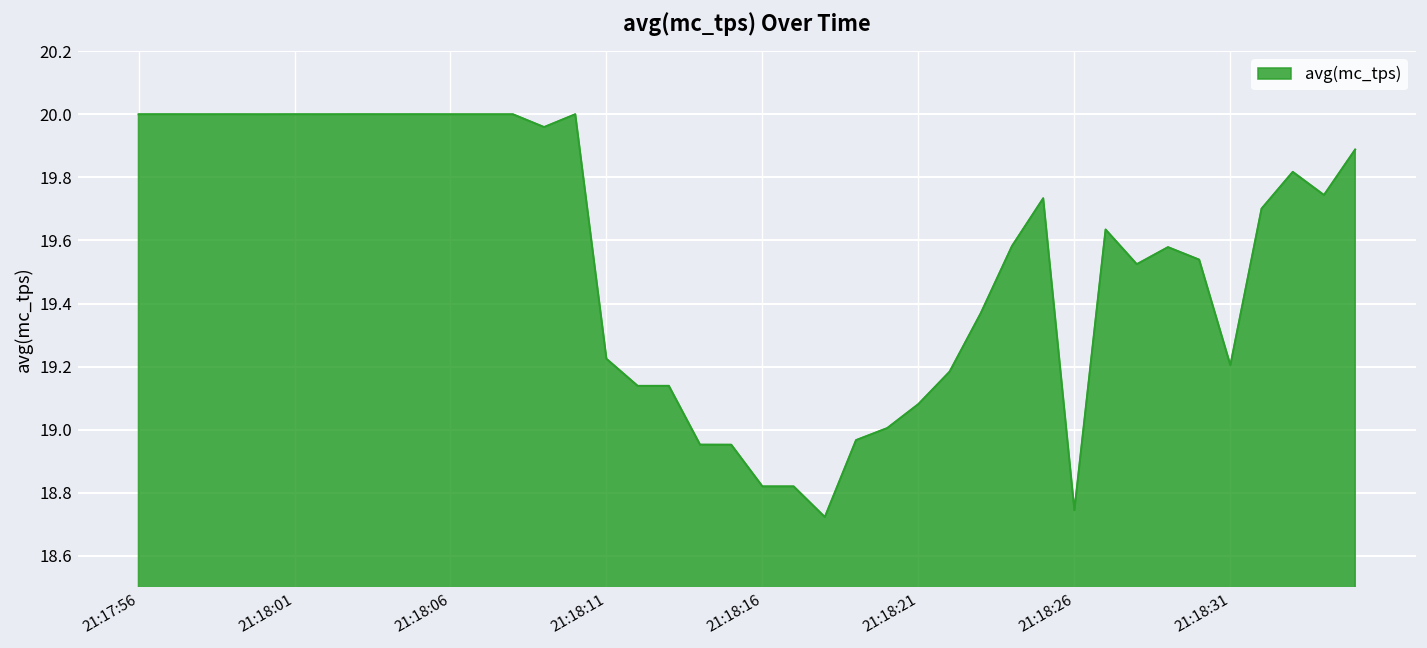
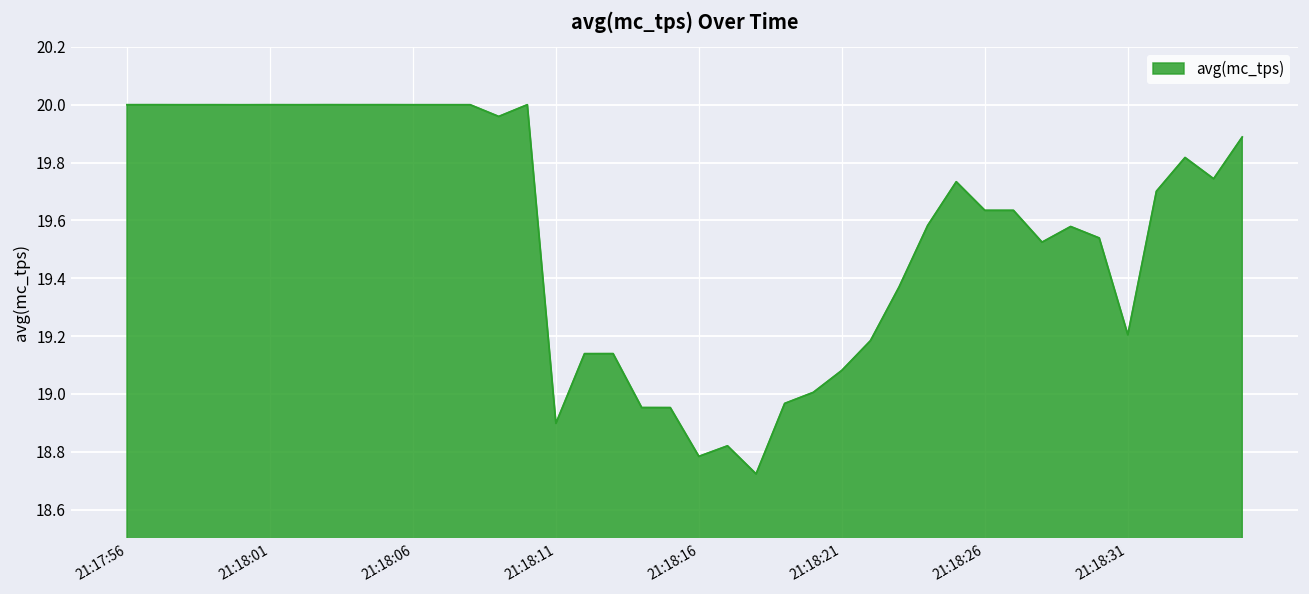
21:18:11: 19.22 -> 18.90
21:18:16: 18.82 -> 18.78
21:18:26: 18.74 -> 19.63
